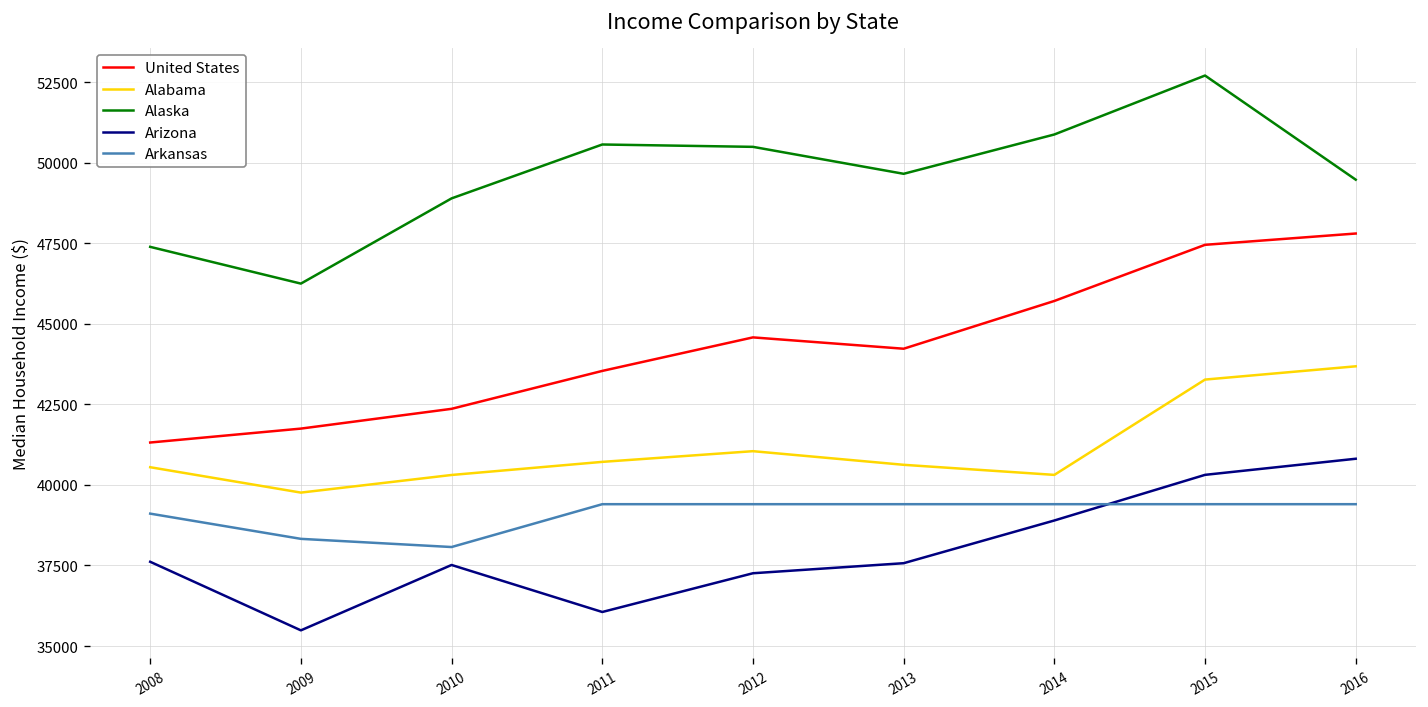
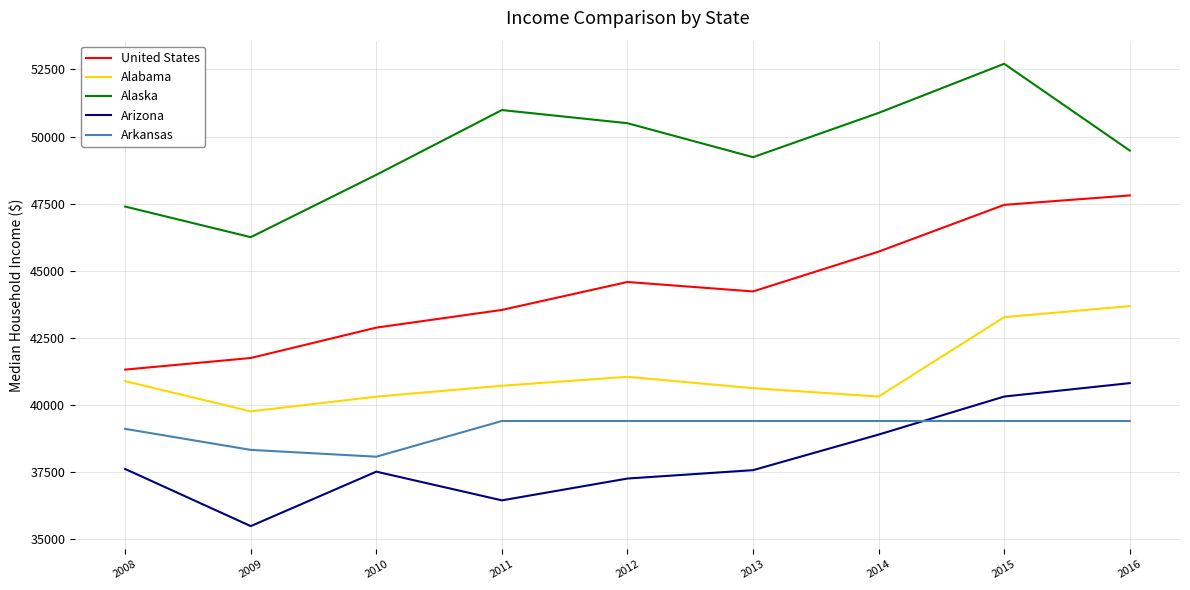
Alabama, 2008: 40600 -> 40900
United States, 2010: 42400 -> 42900
Alaska, 2010: 48900 -> 48600
Alaska, 2011: 50600 -> 51000
Arizona, 2011: 36100 -> 36400
Alaska, 2013: 49700 -> 49200
